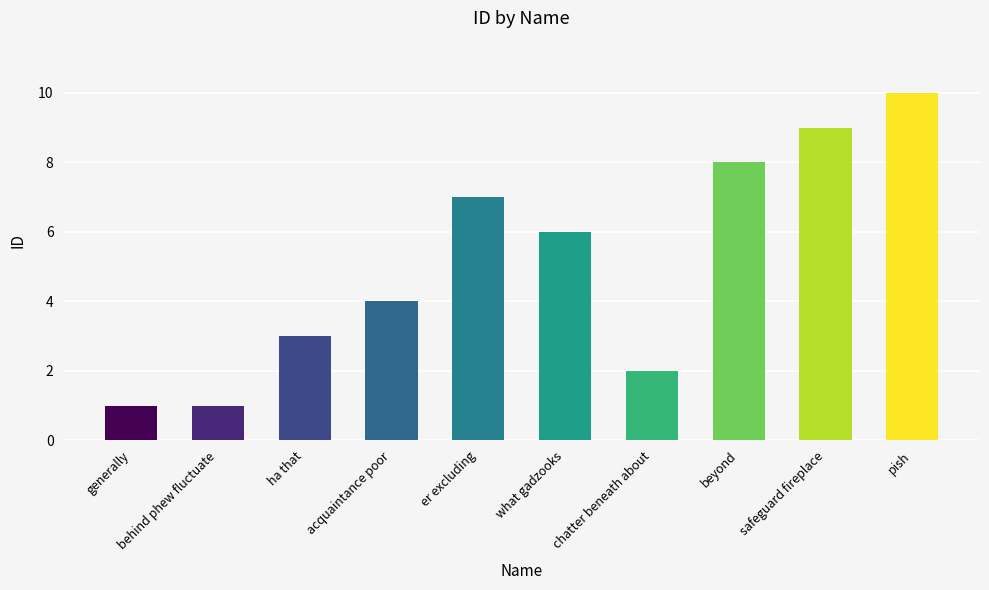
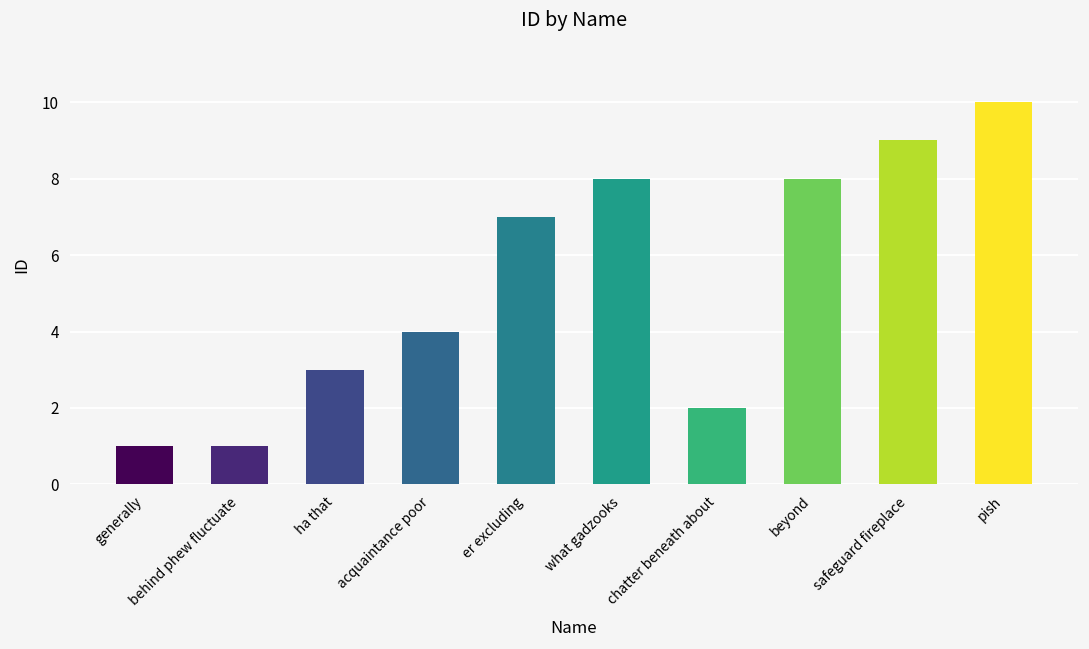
what gadzooks: 6 -> 8
